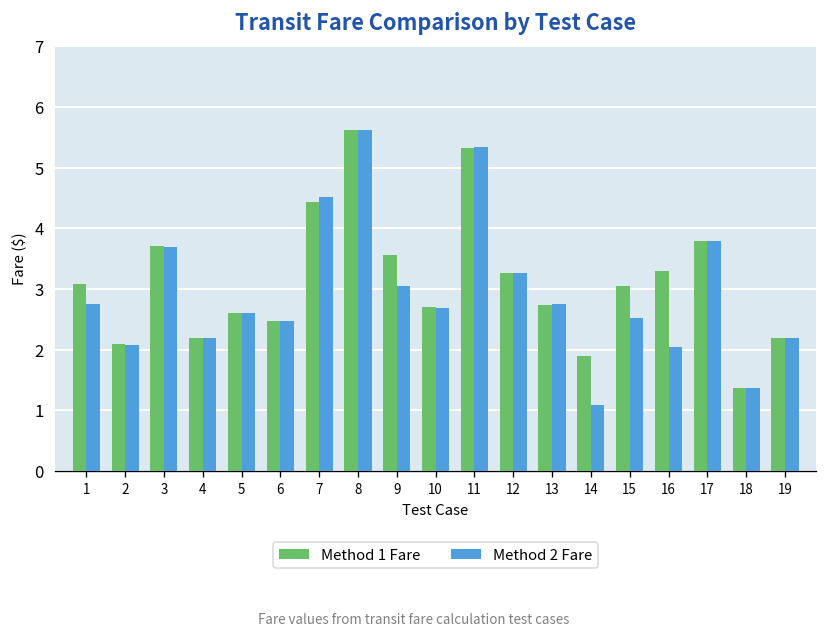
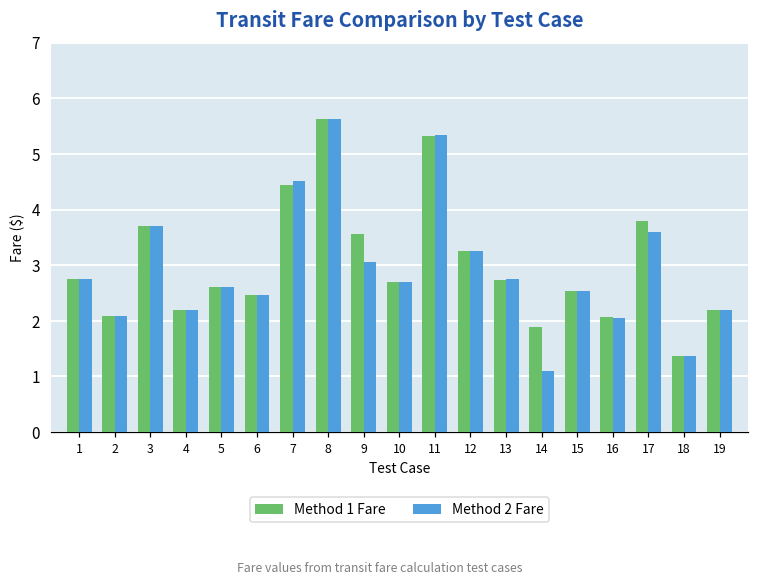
Method 1 Fare, 1: 3.1 -> 2.8
Method 1 Fare, 15: 3.1 -> 2.5
Method 1 Fare, 16: 3.3 -> 2.1
Method 2 Fare, 17: 3.8 -> 3.6
